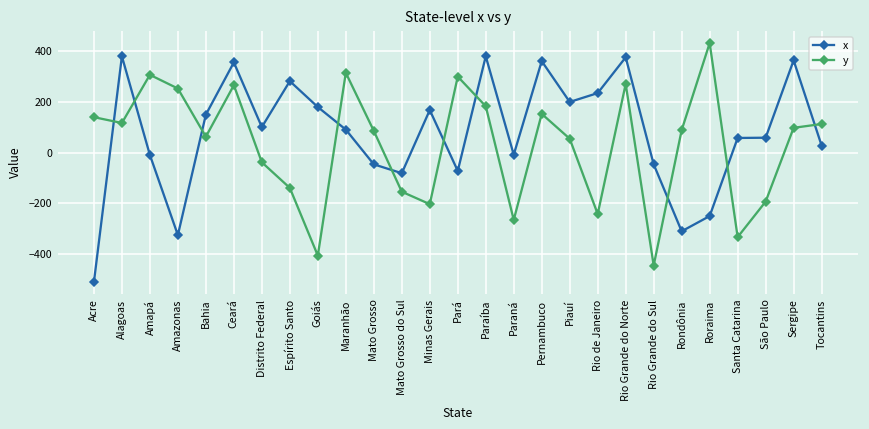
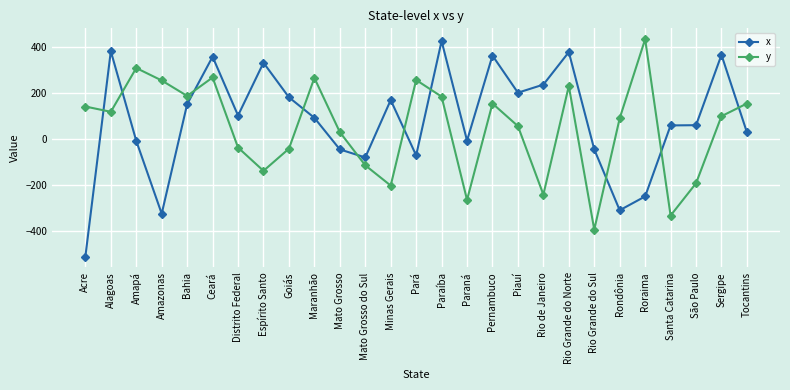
y, Bahia: 60 -> 190
x, Espírito Santo: 280 -> 330
y, Goiás: -410 -> -40
y, Maranhão: 320 -> 260
y, Mato Grosso: 90 -> 30
y, Mato Grosso do Sul: -150 -> -120
y, Pará: 300 -> 260
x, Paraíba: 380 -> 420
y, Rio Grande do Norte: 270 -> 230
y, Rio Grande do Sul: -450 -> -390
y, Tocantins: 110 -> 150
